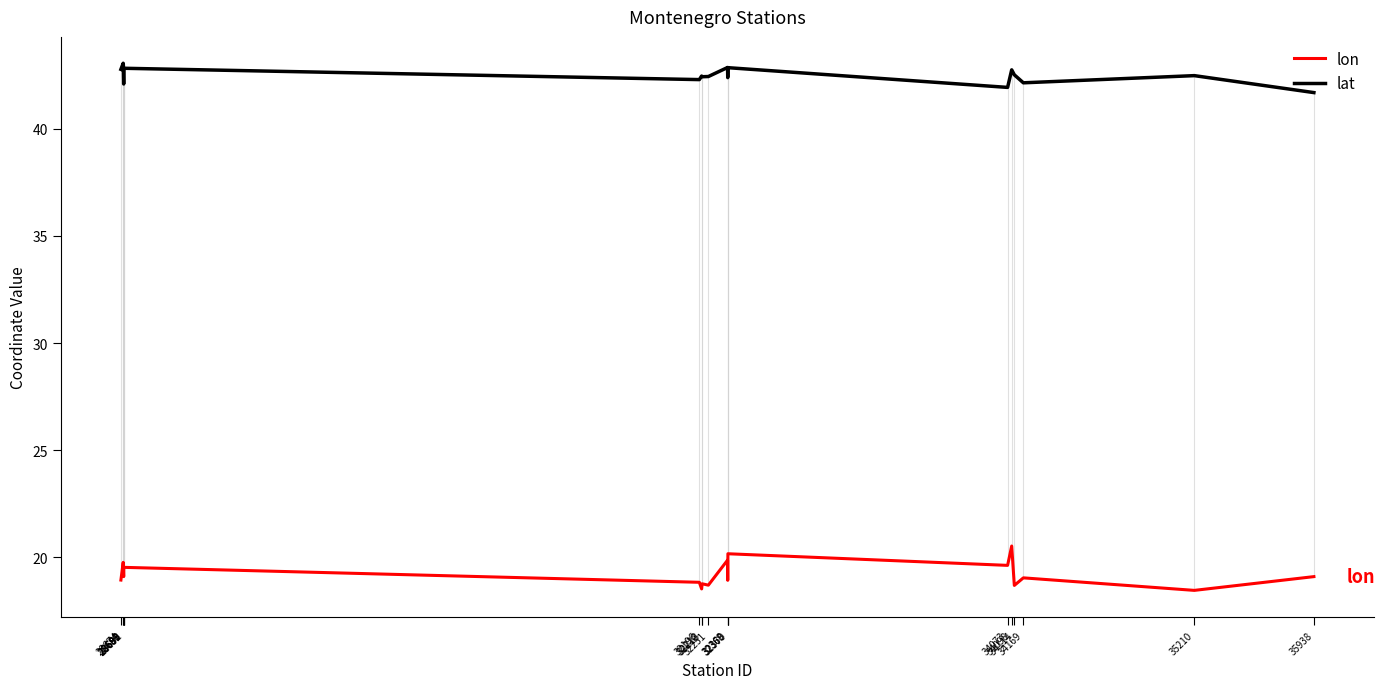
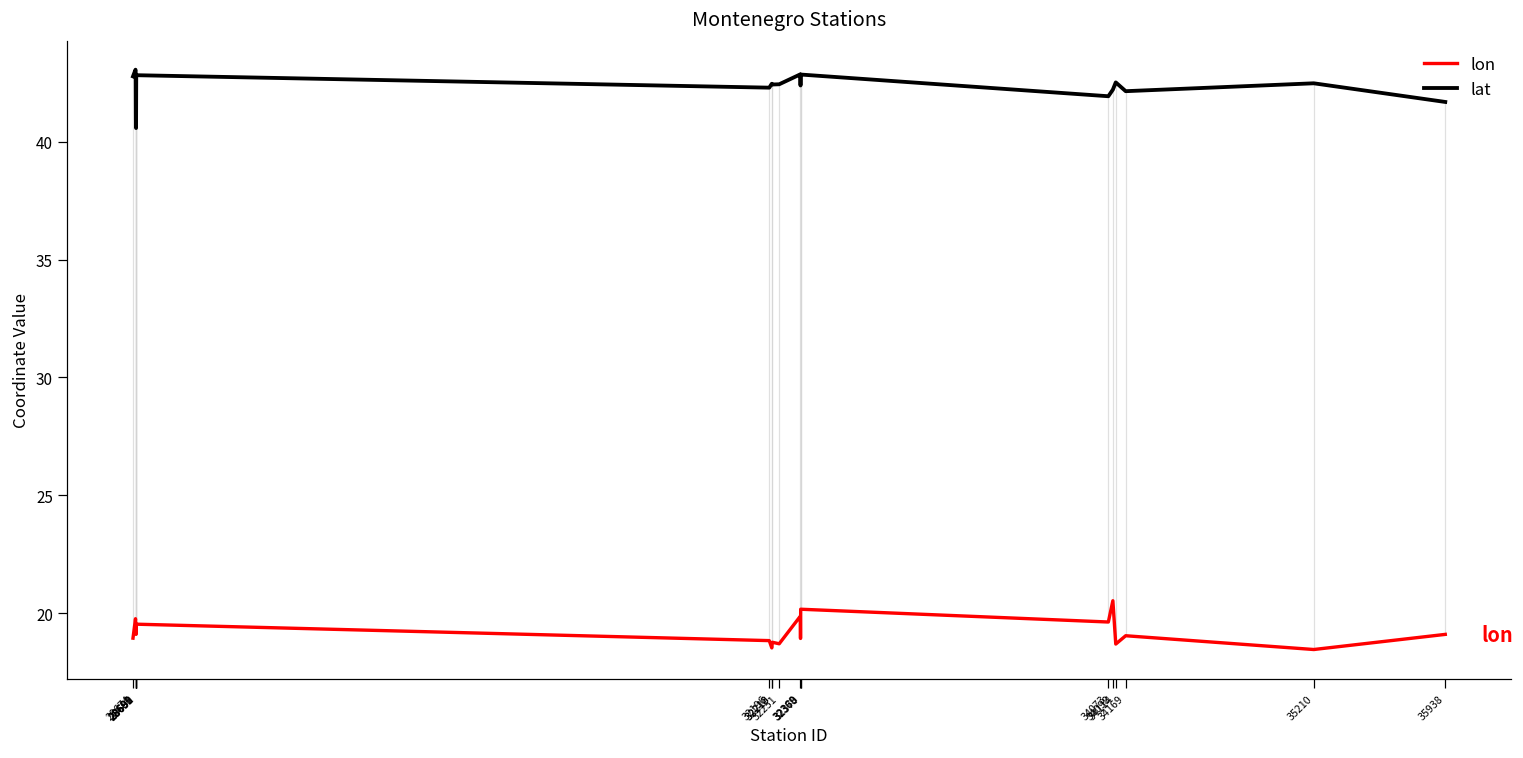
lat, 28690: 42.4 -> 41.0
lat, 28691: 42.1 -> 40.6
lat, 34098: 42.7 -> 42.2
